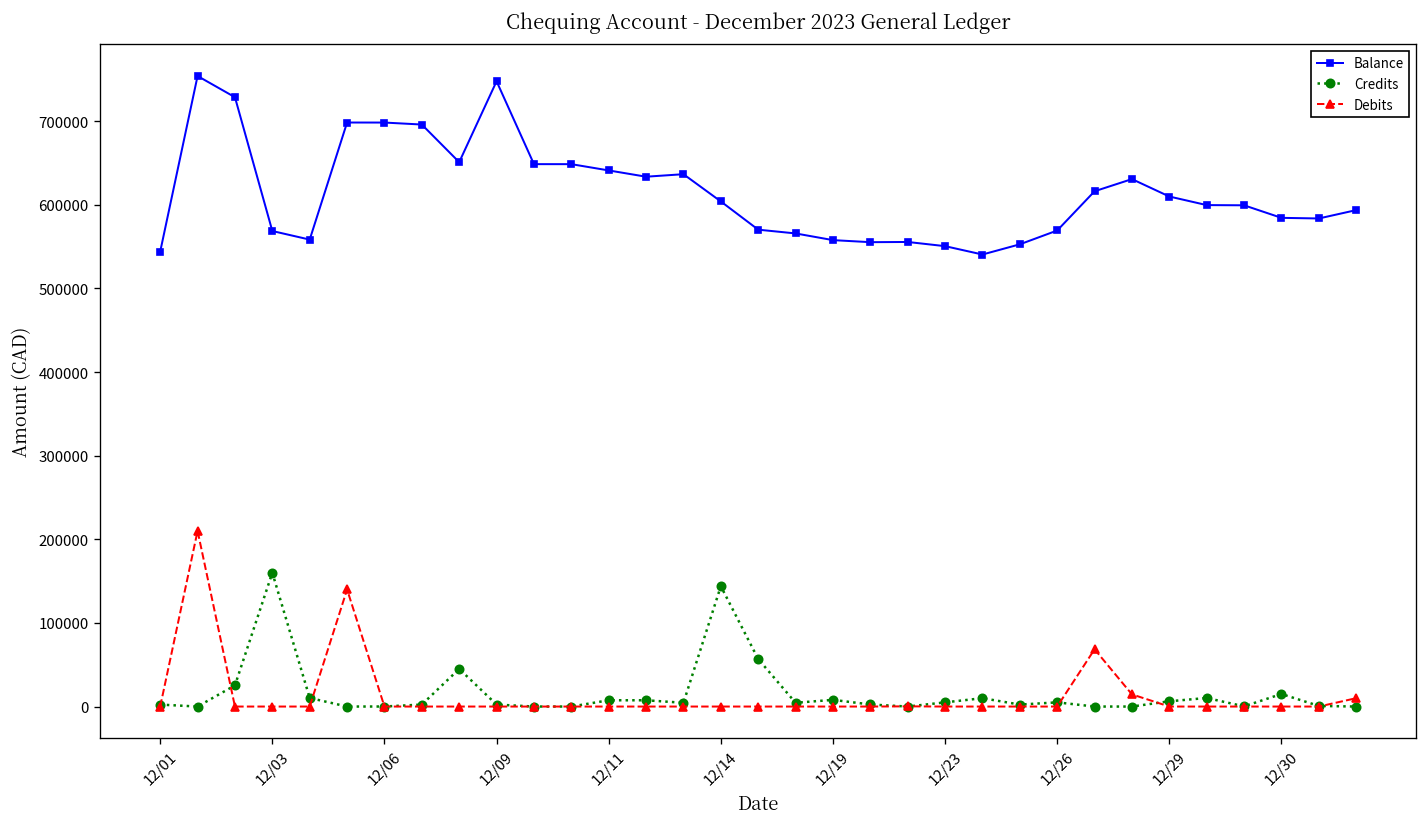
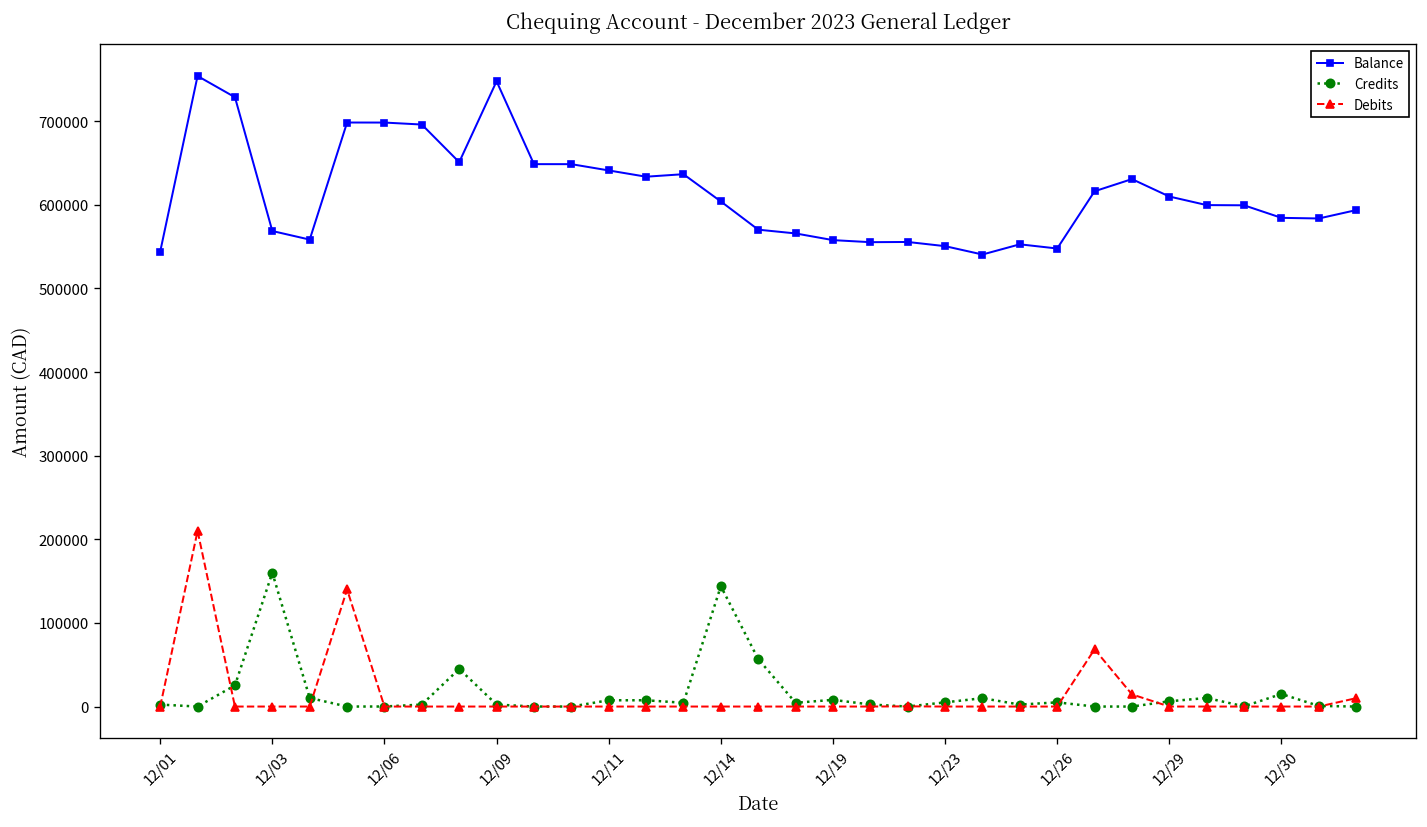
Balance, 12/26: 570000 -> 550000
